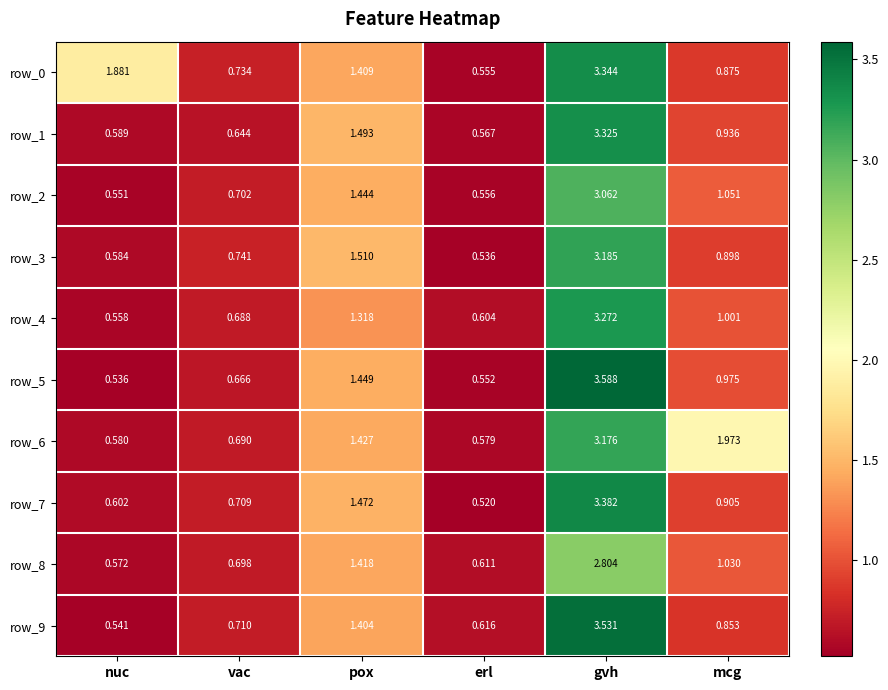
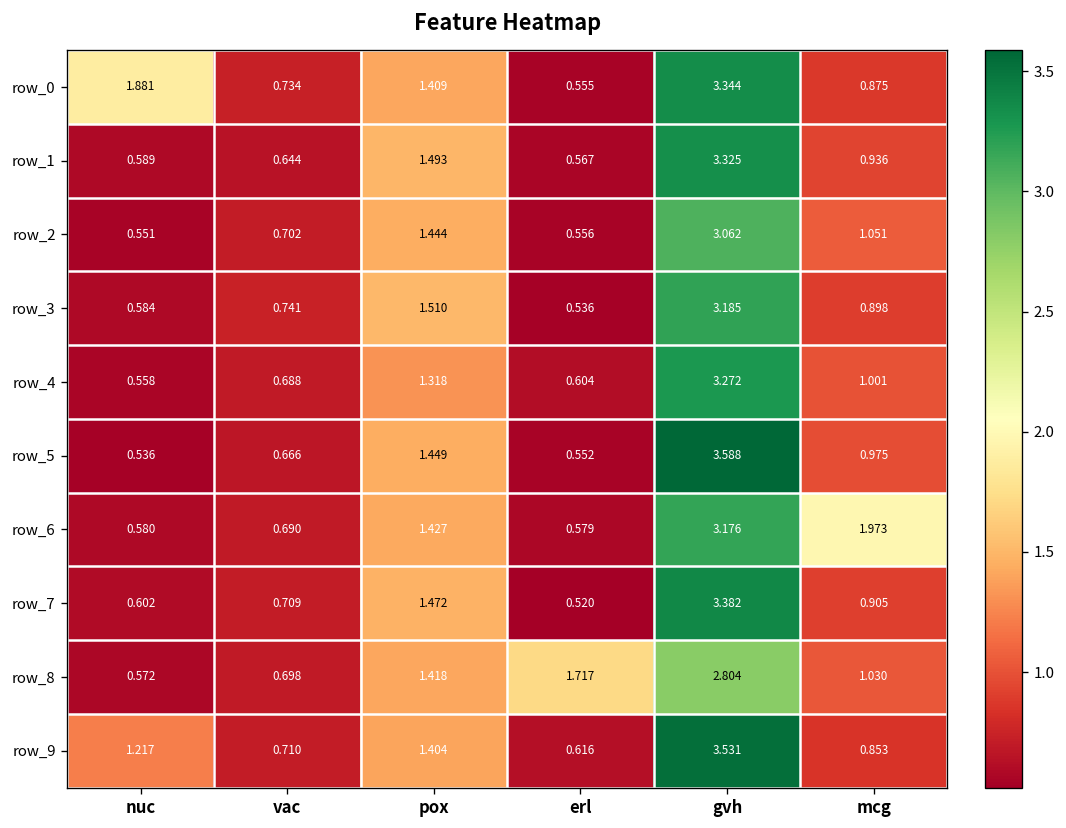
row_8, erl: 0.611 -> 1.717
row_9, nuc: 0.541 -> 1.217
